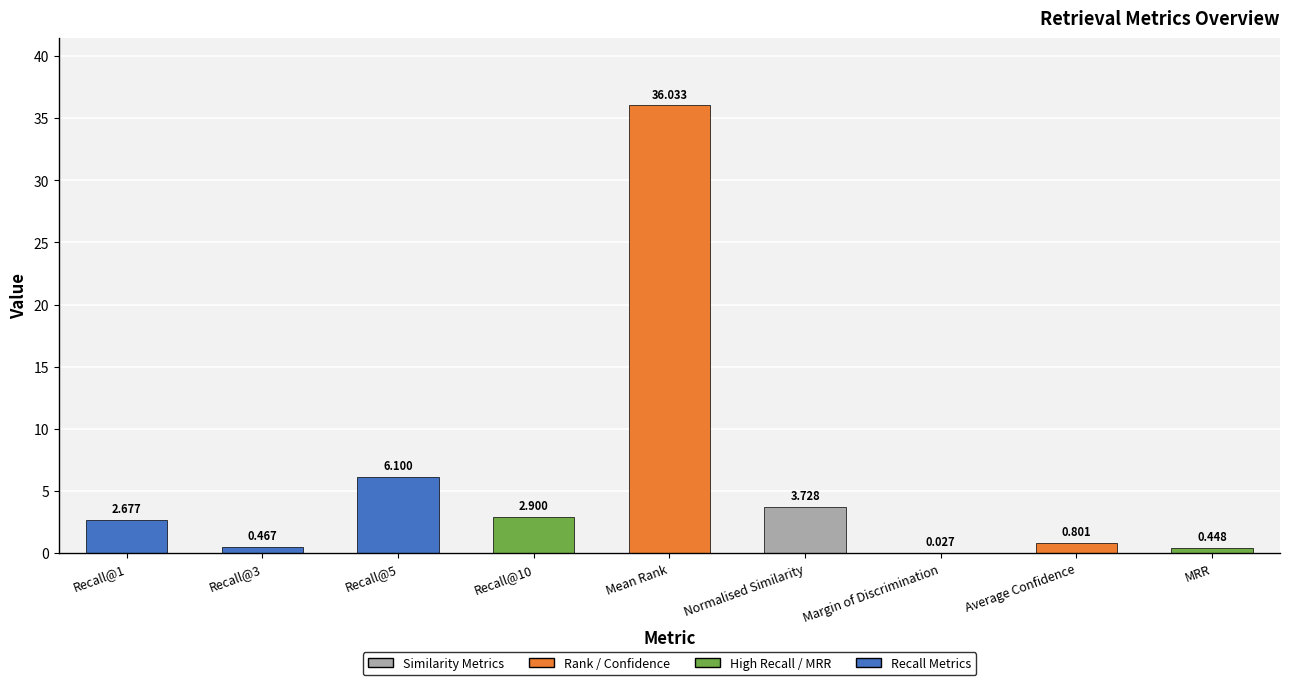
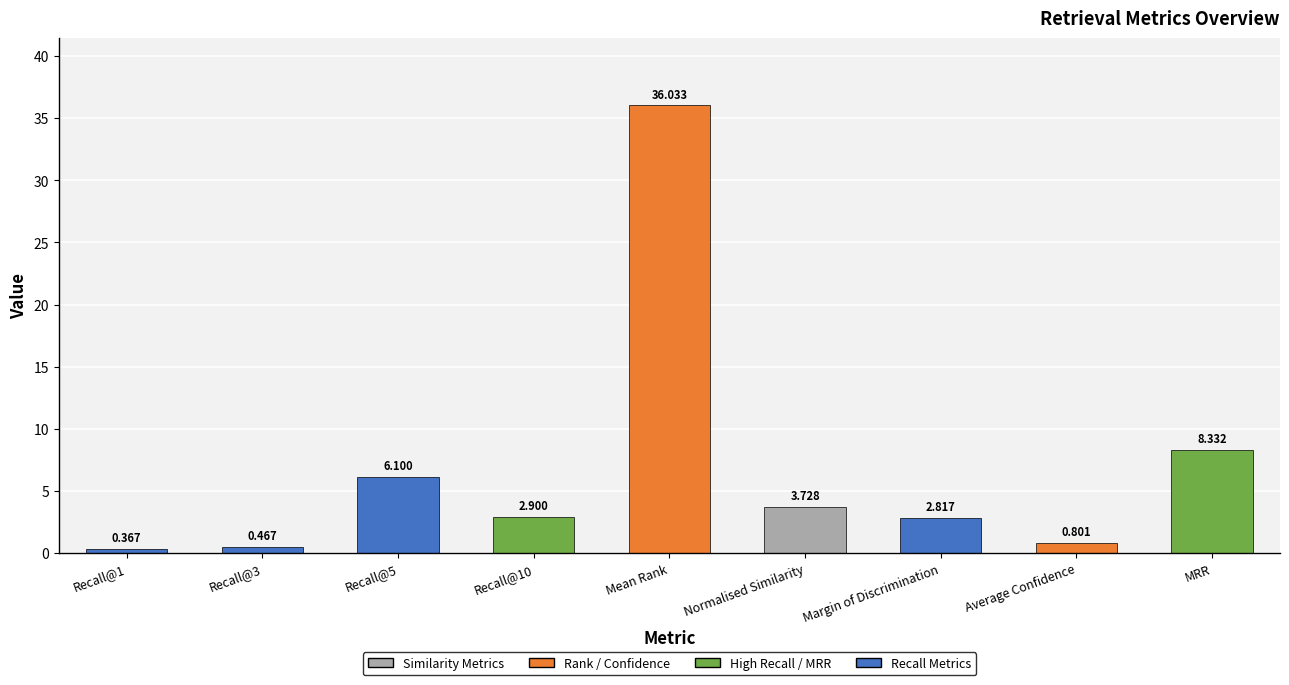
Recall@1: 2.677 -> 0.367
Margin of Discrimination: 0.027 -> 2.817
MRR: 0.448 -> 8.332
